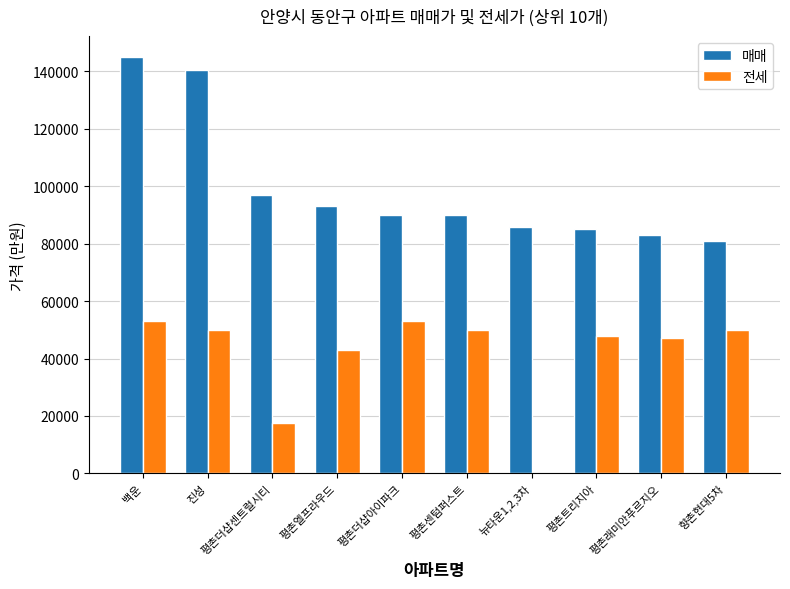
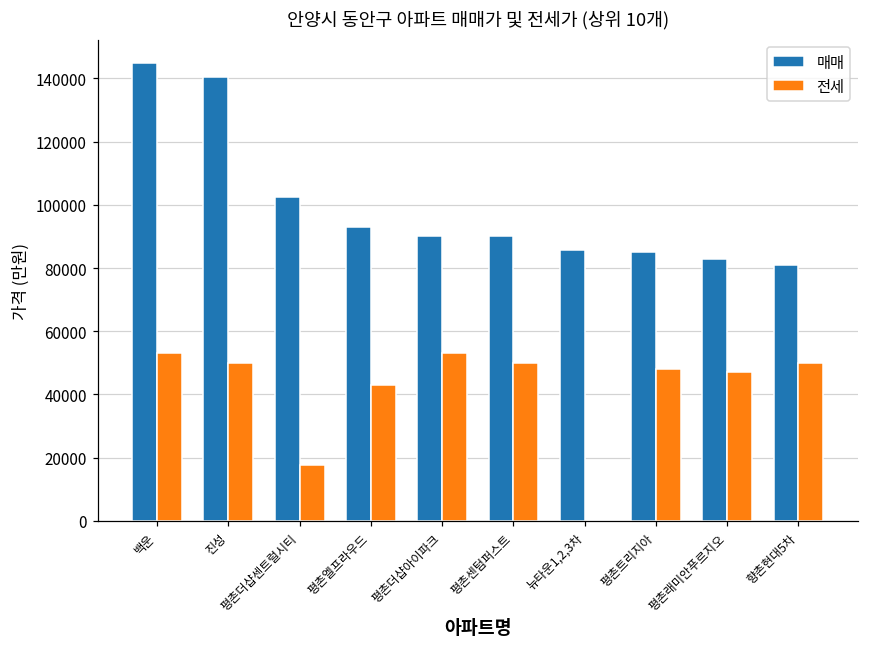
매매, 평촌더샵센트럴시티: 97000 -> 102000
